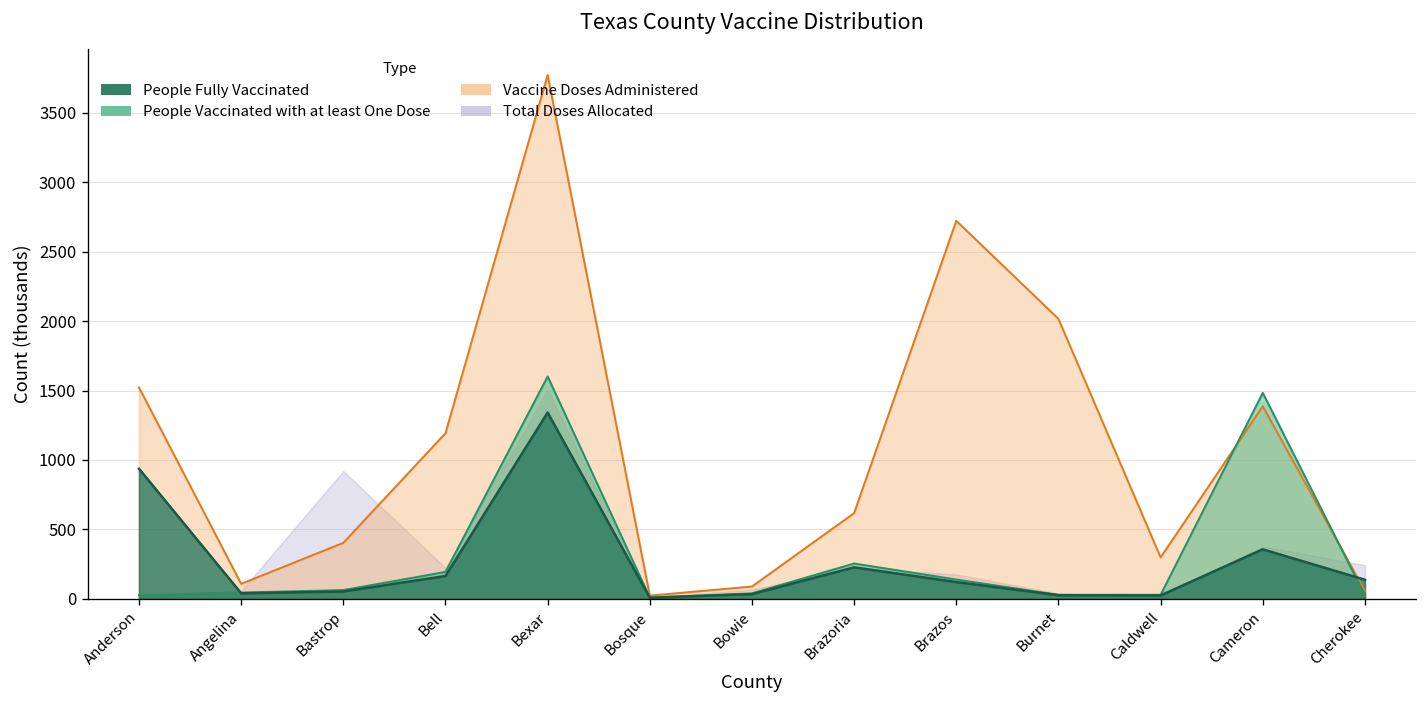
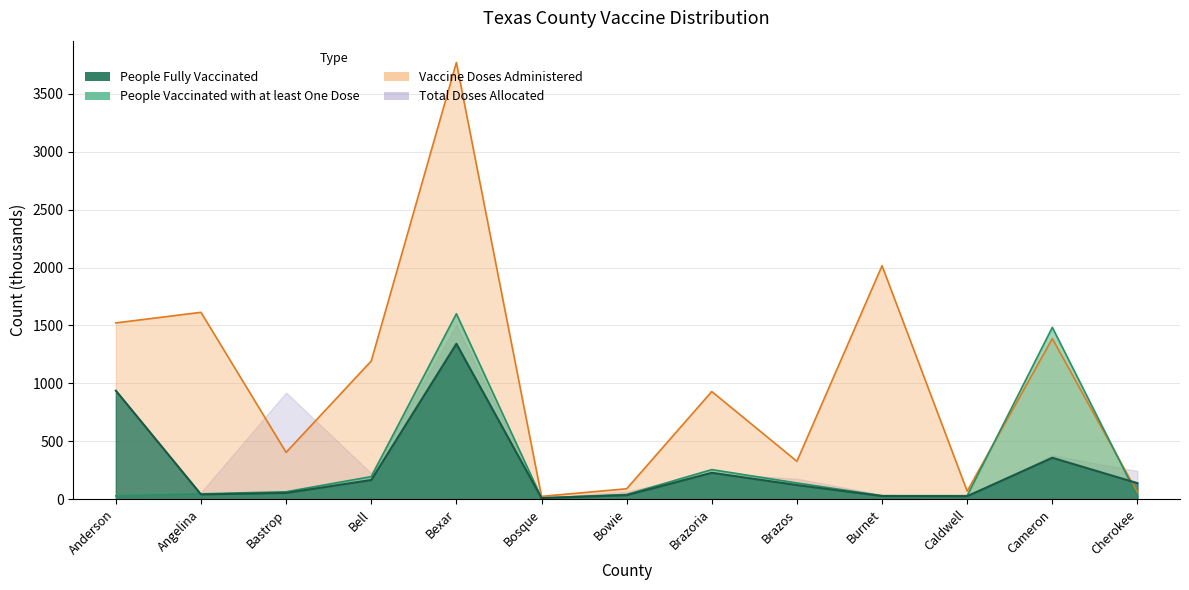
Vaccine Doses Administered, Angelina: 110 -> 1610
Vaccine Doses Administered, Brazoria: 620 -> 930
Vaccine Doses Administered, Brazos: 2720 -> 330
Vaccine Doses Administered, Caldwell: 300 -> 70
